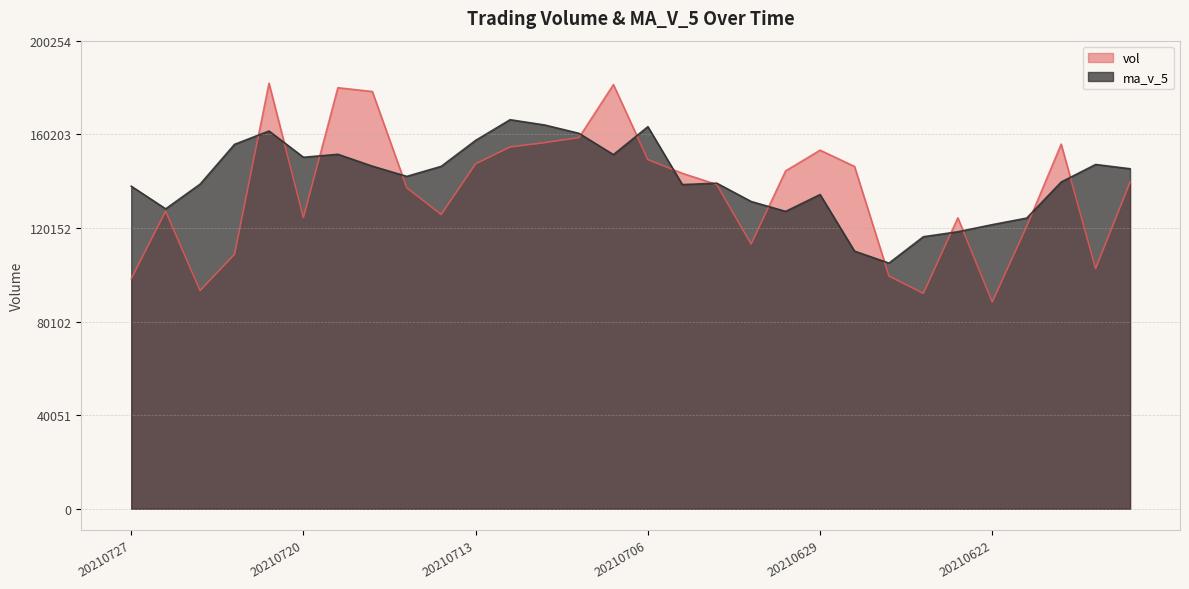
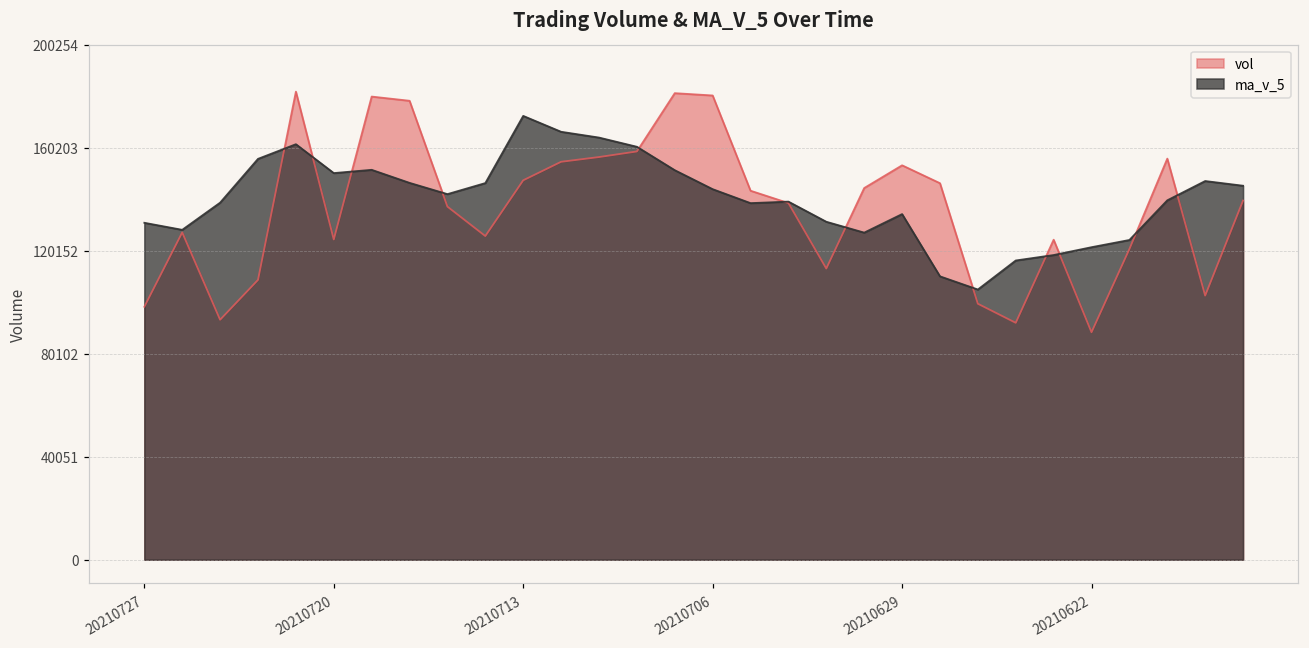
ma_v_5, 20210727: 138000 -> 131000
ma_v_5, 20210713: 158000 -> 173000
vol, 20210706: 149000 -> 181000
ma_v_5, 20210706: 163000 -> 144000
